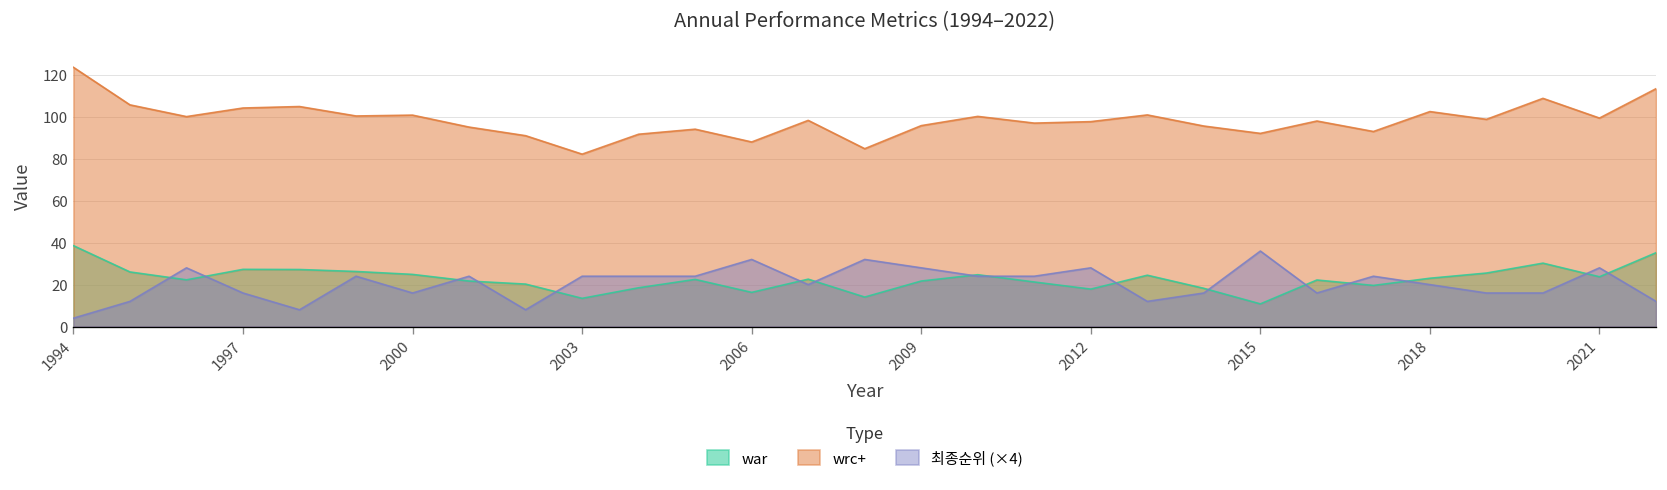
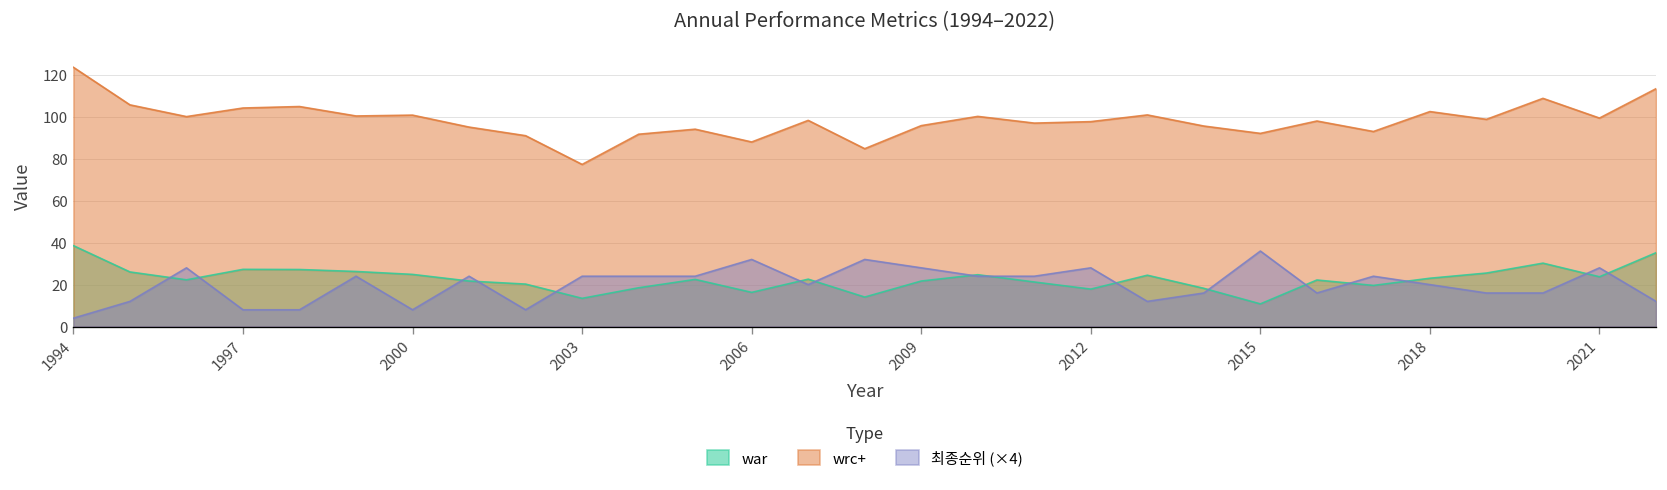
최종순위 (×4), 1997: 16 -> 8
최종순위 (×4), 2000: 16 -> 8
wrc+, 2003: 82 -> 77
